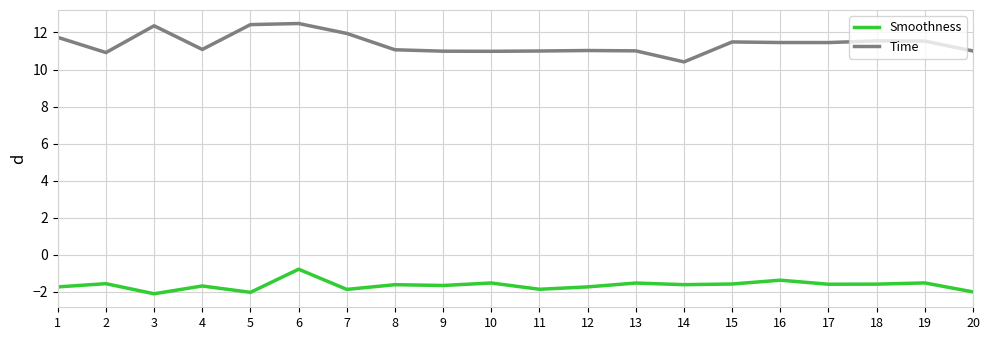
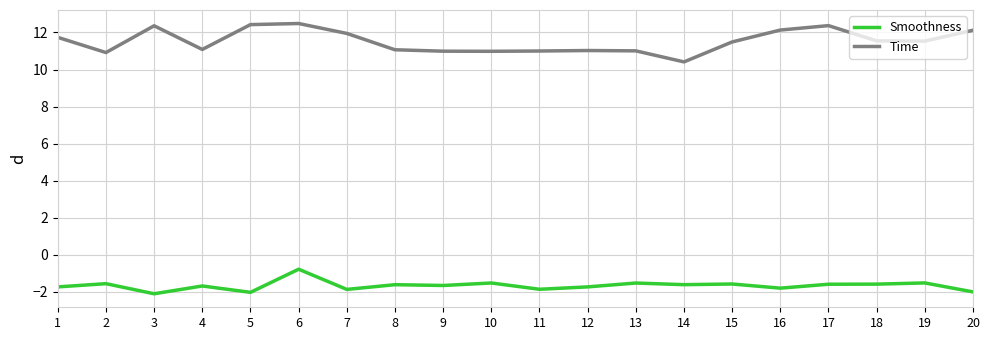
Smoothness, 16: -1.4 -> -1.8
Time, 16: 11.5 -> 12.1
Time, 17: 11.5 -> 12.4
Time, 20: 11.0 -> 12.1
